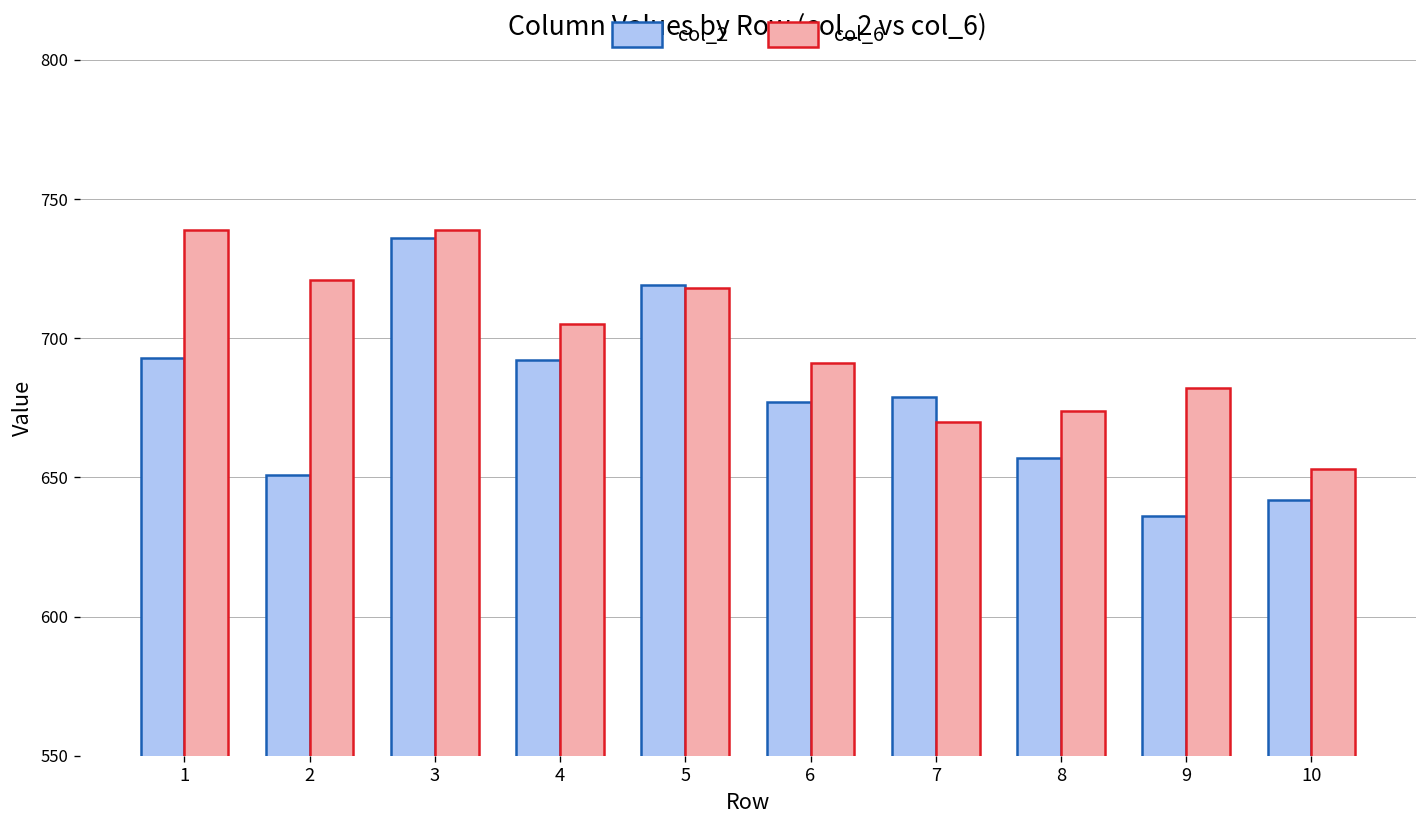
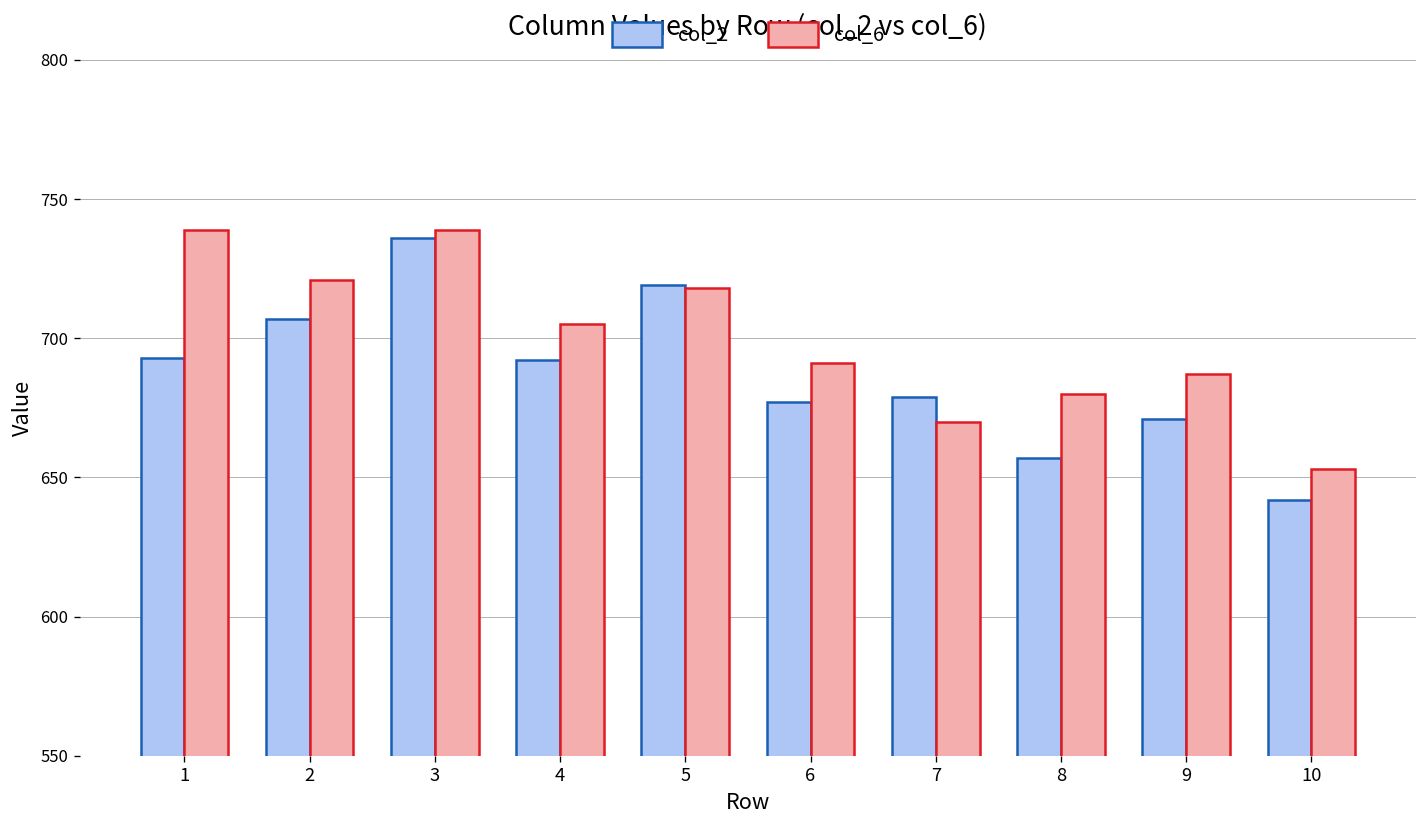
col_2, 2: 651 -> 707
col_6, 8: 674 -> 680
col_2, 9: 636 -> 671
col_6, 9: 682 -> 687
